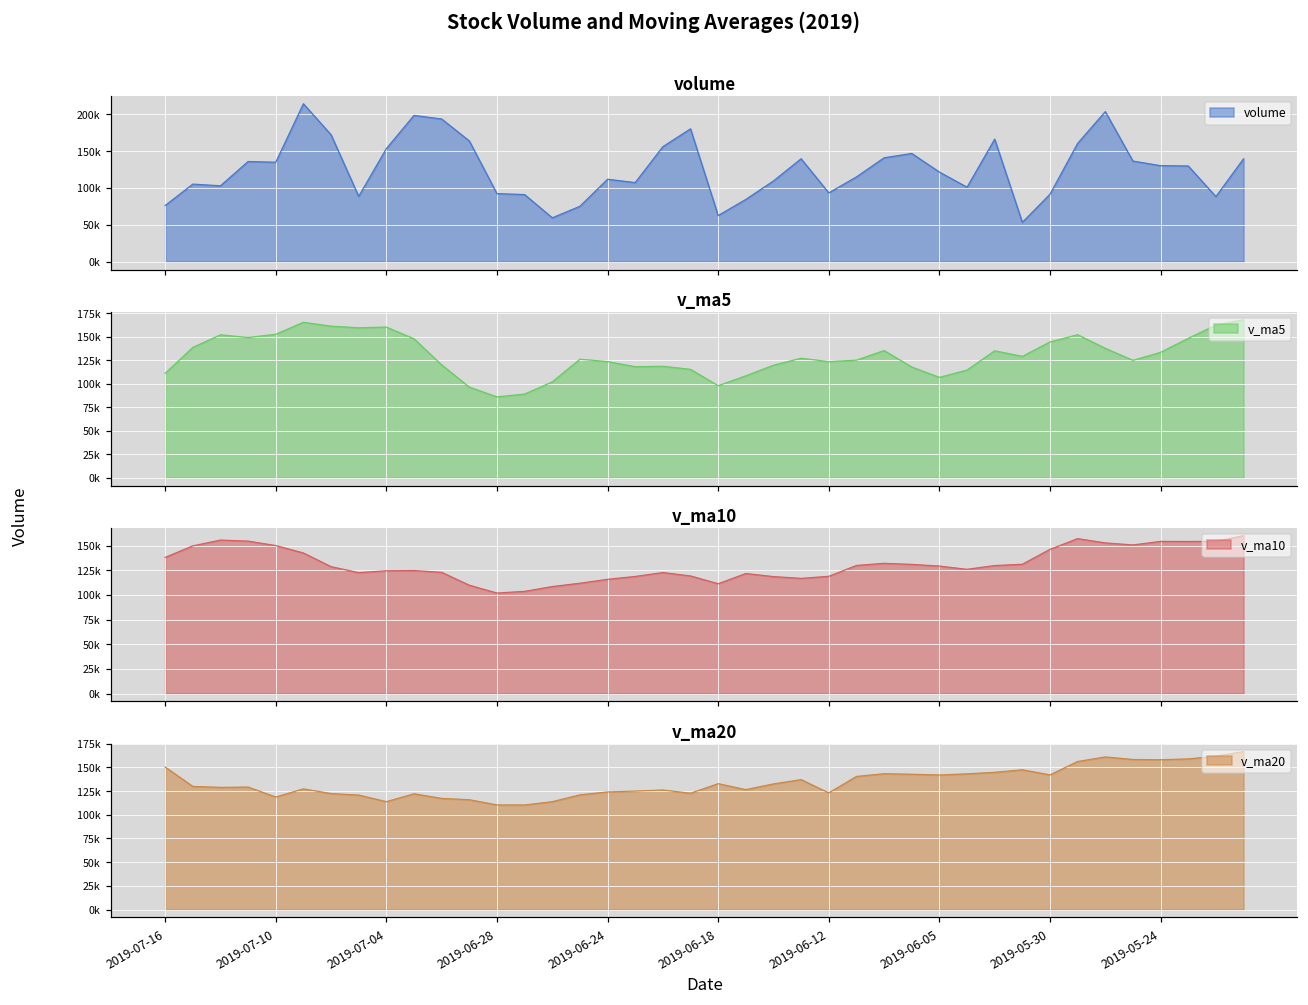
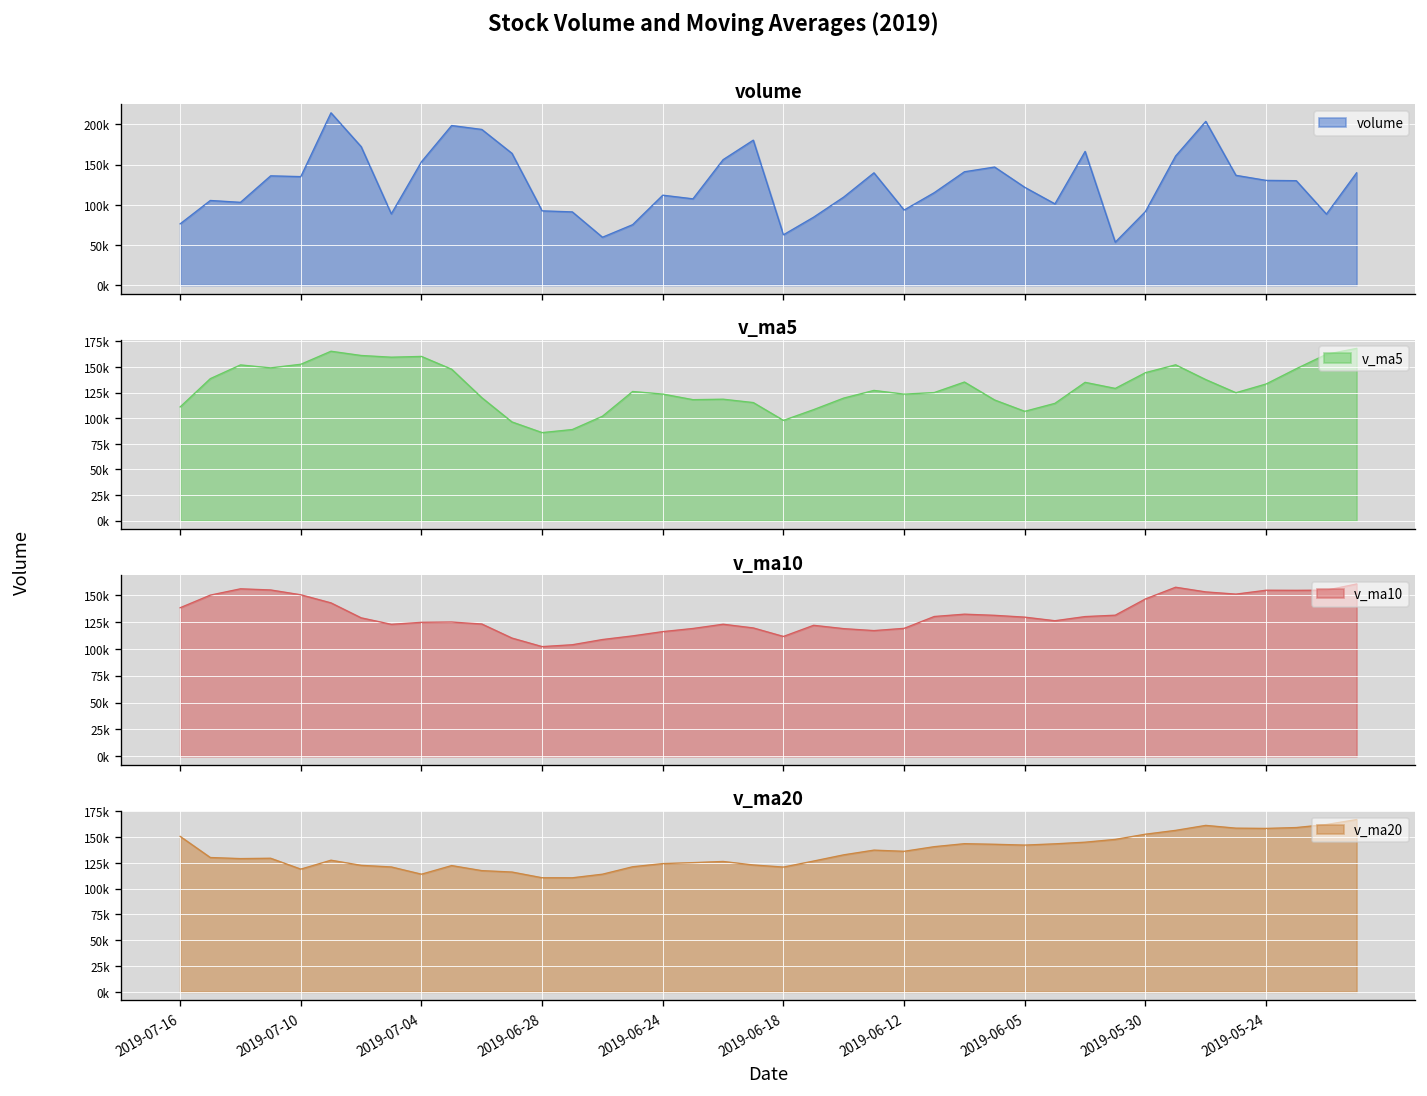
v_ma20, 2019-06-18: 130000 -> 120000
v_ma20, 2019-06-12: 120000 -> 140000
v_ma20, 2019-05-30: 140000 -> 150000
